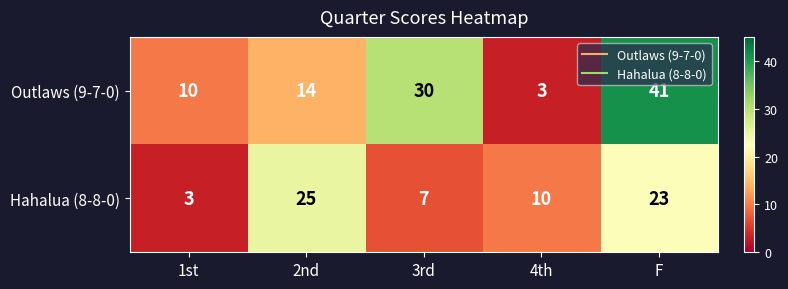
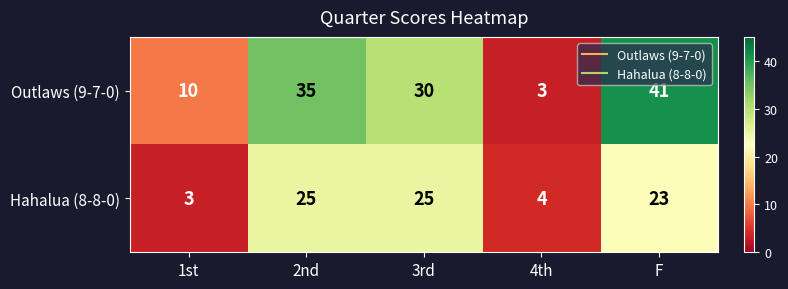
Outlaws (9-7-0), 2nd: 14 -> 35
Hahalua (8-8-0), 3rd: 7 -> 25
Hahalua (8-8-0), 4th: 10 -> 4
